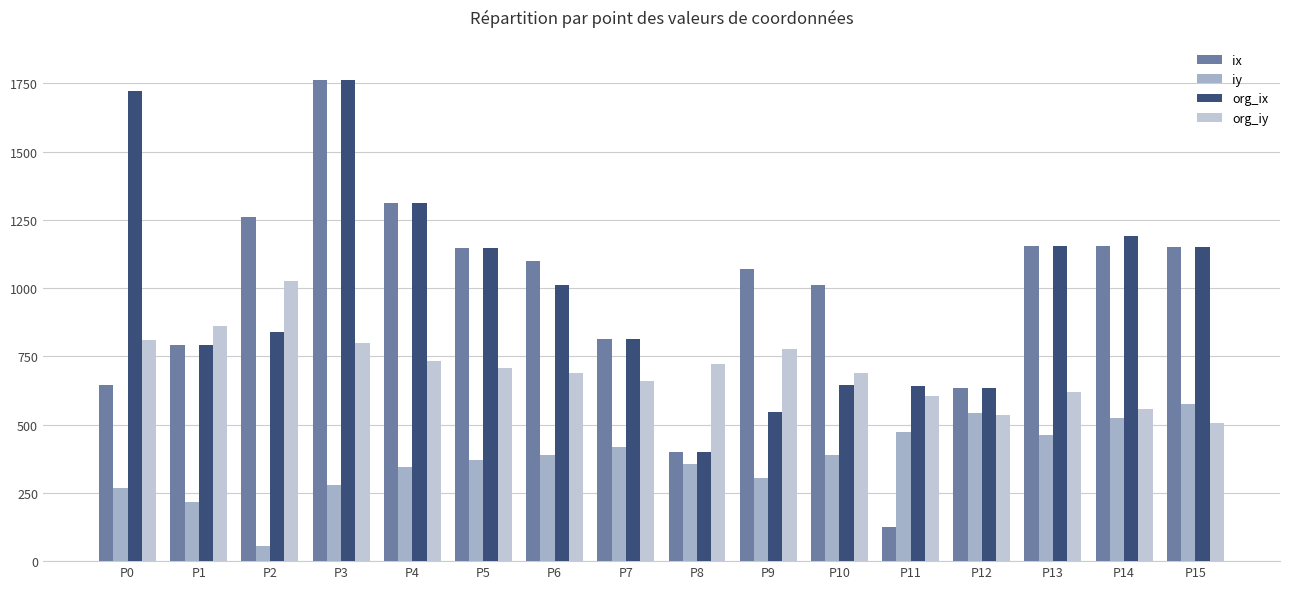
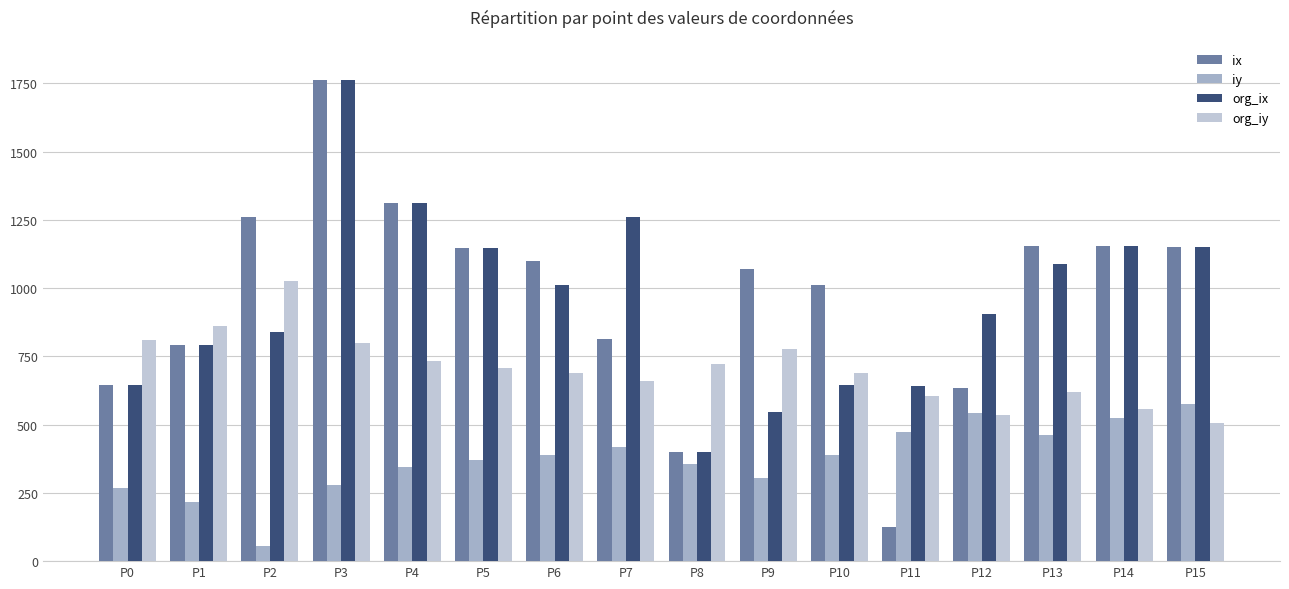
org_ix, P0: 1720 -> 640
org_ix, P7: 810 -> 1260
org_ix, P12: 630 -> 900
org_ix, P13: 1150 -> 1090
org_ix, P14: 1190 -> 1150
